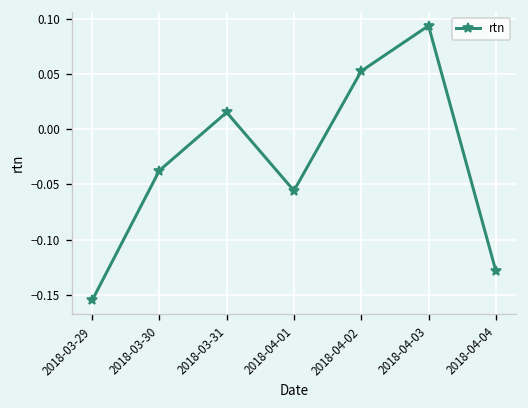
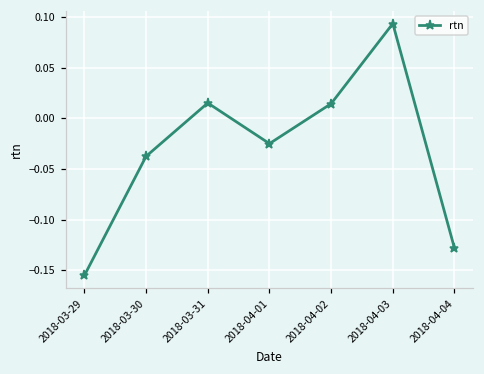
2018-04-01: -0.06 -> -0.02
2018-04-02: 0.05 -> 0.01
